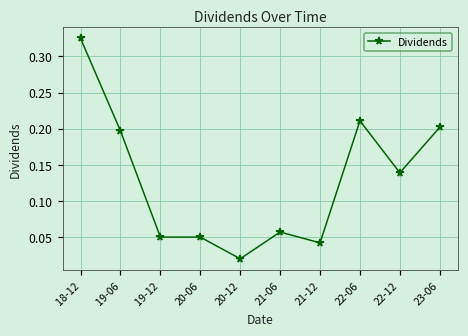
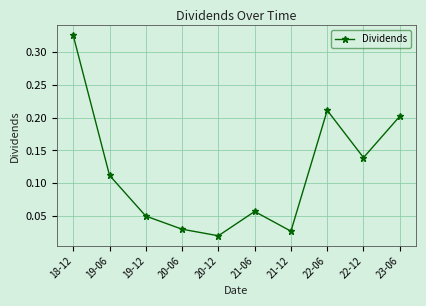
19-06: 0.20 -> 0.11
20-06: 0.05 -> 0.03
21-12: 0.04 -> 0.03
